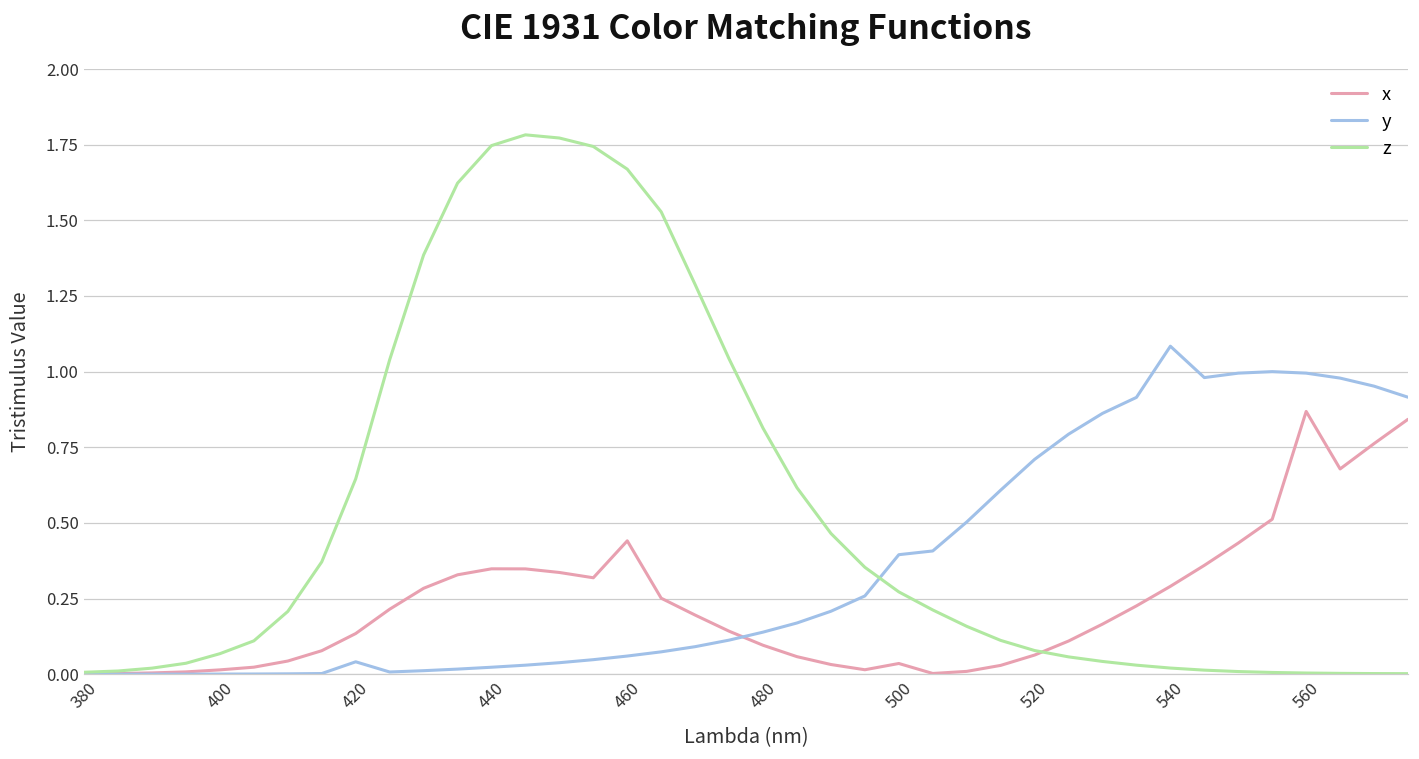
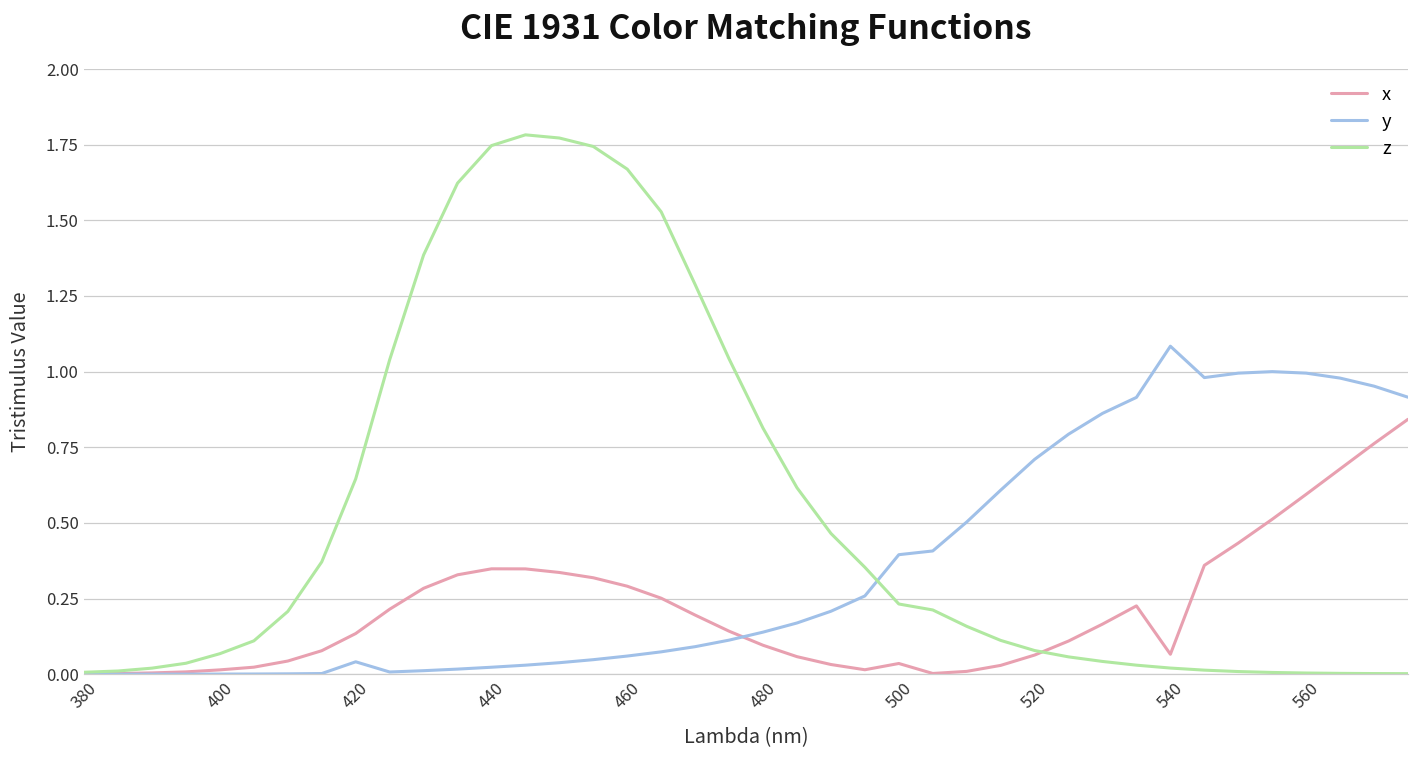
x, 460: 0.44 -> 0.29
z, 500: 0.27 -> 0.23
x, 540: 0.29 -> 0.07
x, 560: 0.87 -> 0.59
